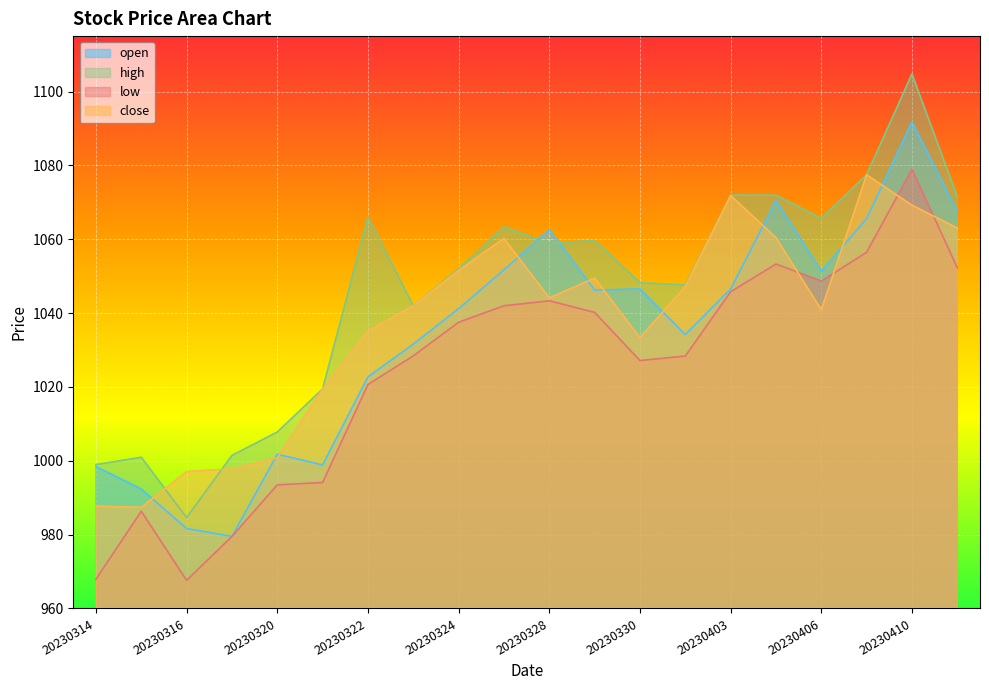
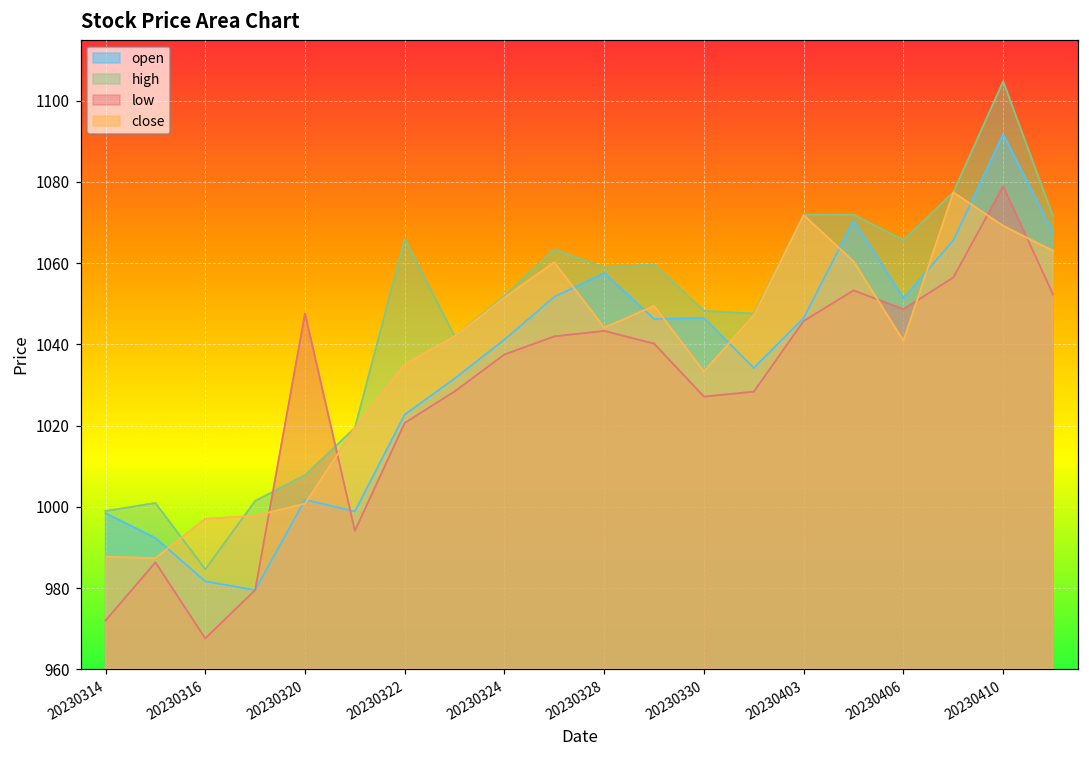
low, 20230314: 968 -> 972
low, 20230320: 993 -> 1048
open, 20230328: 1063 -> 1058
